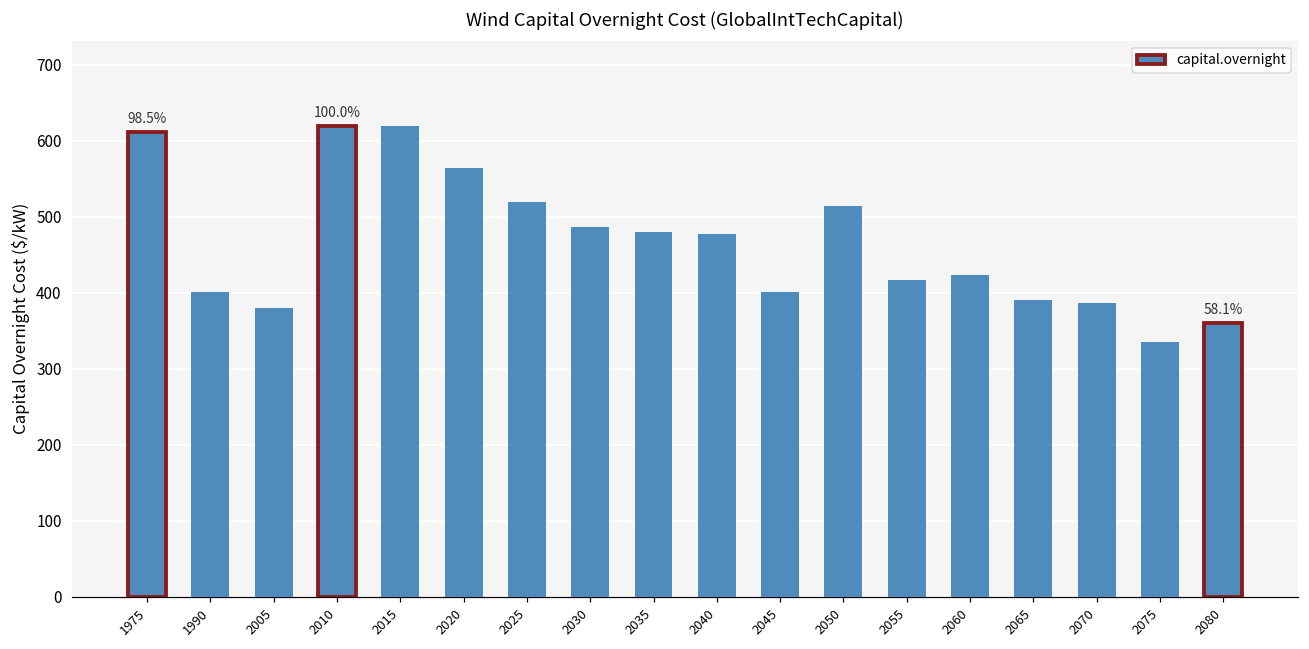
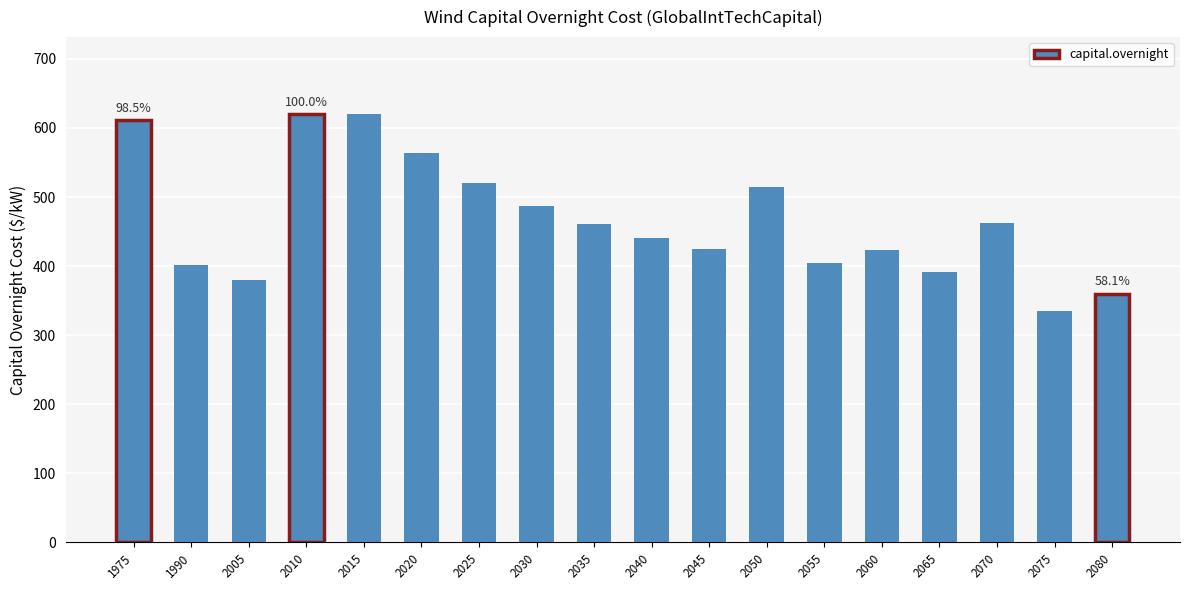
2035: 480 -> 460
2040: 480 -> 440
2045: 400 -> 430
2055: 420 -> 400
2070: 390 -> 460
